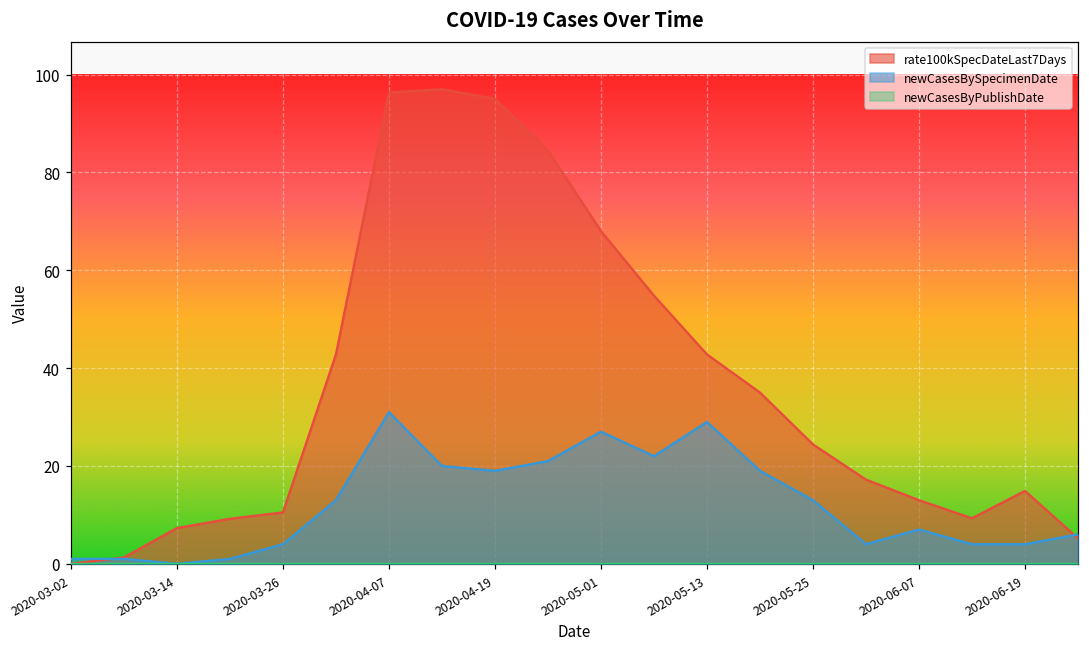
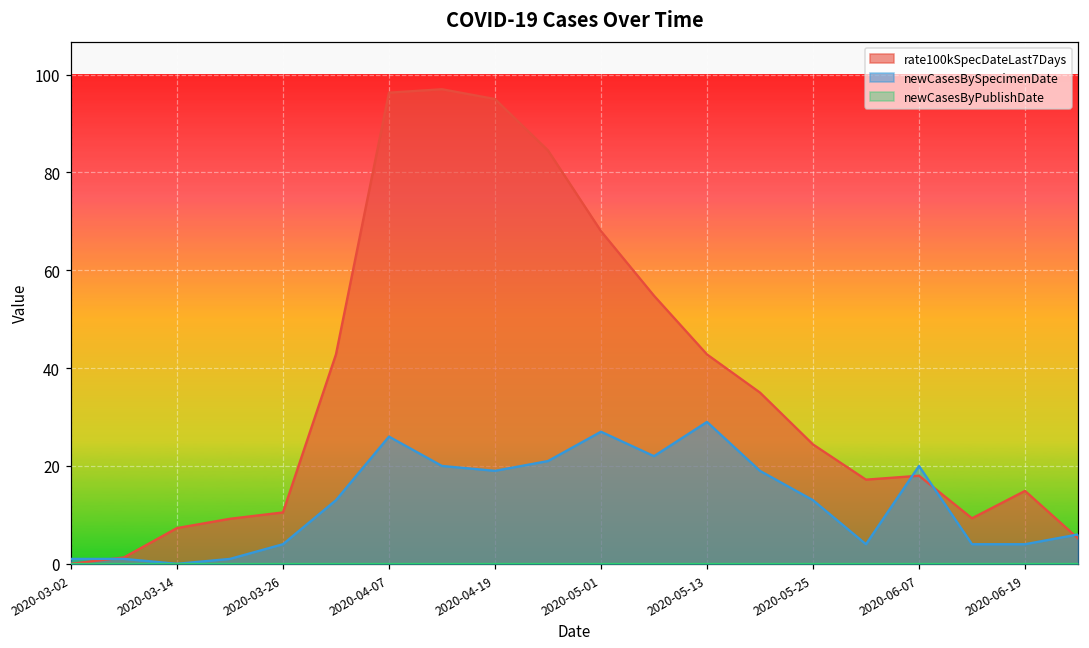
newCasesBySpecimenDate, 2020-04-07: 31 -> 26
rate100kSpecDateLast7Days, 2020-06-07: 13 -> 18
newCasesBySpecimenDate, 2020-06-07: 7 -> 20
